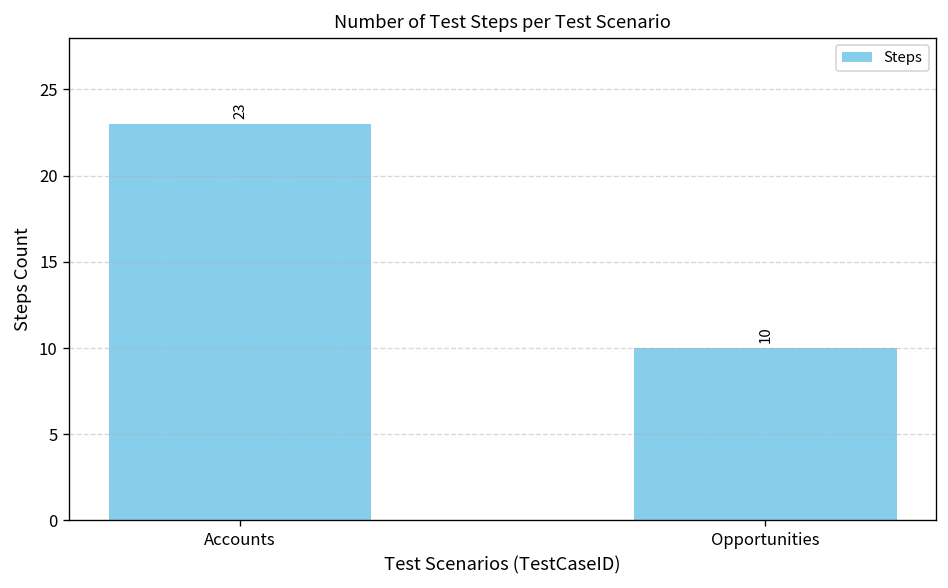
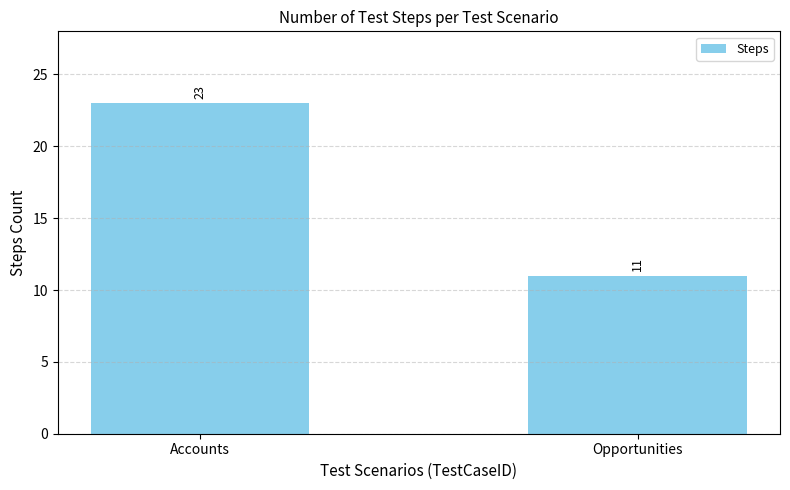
Opportunities: 10 -> 11
